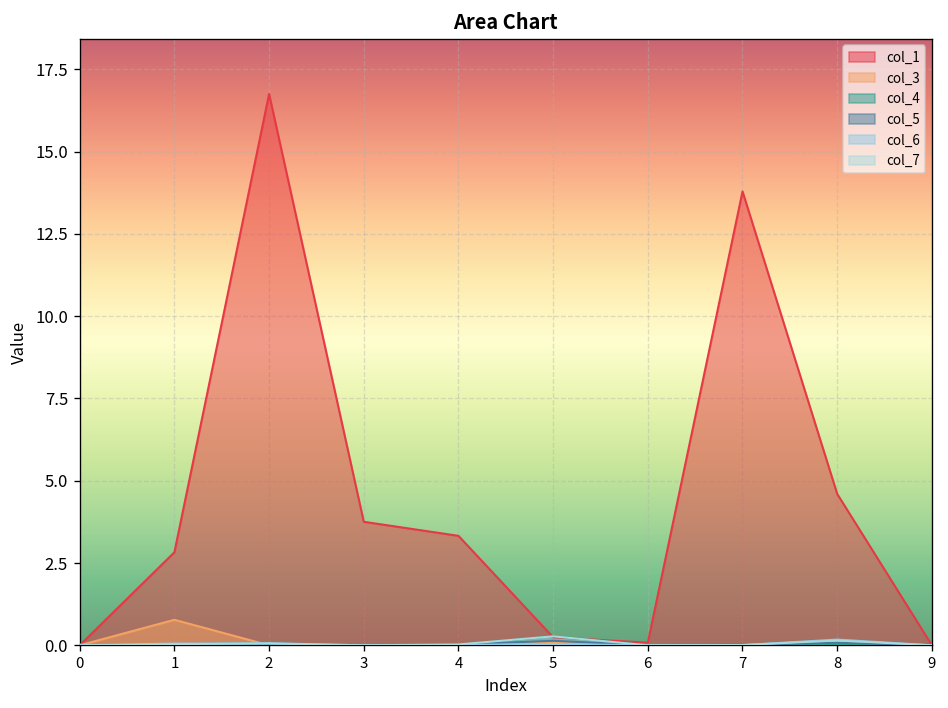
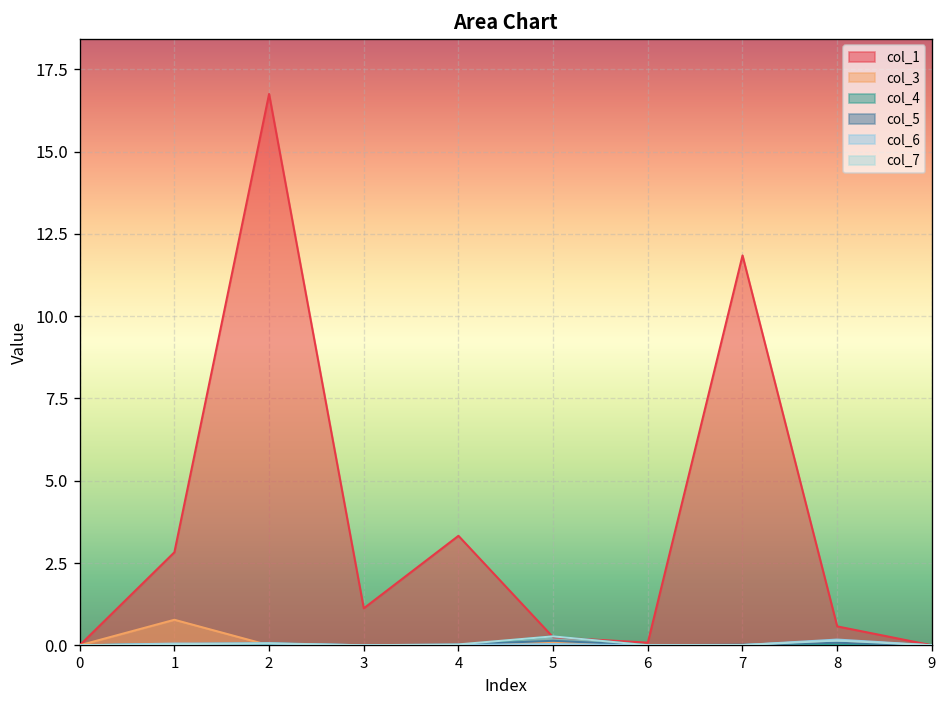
col_1, 3: 3.8 -> 1.1
col_1, 7: 13.8 -> 11.8
col_1, 8: 4.6 -> 0.6
